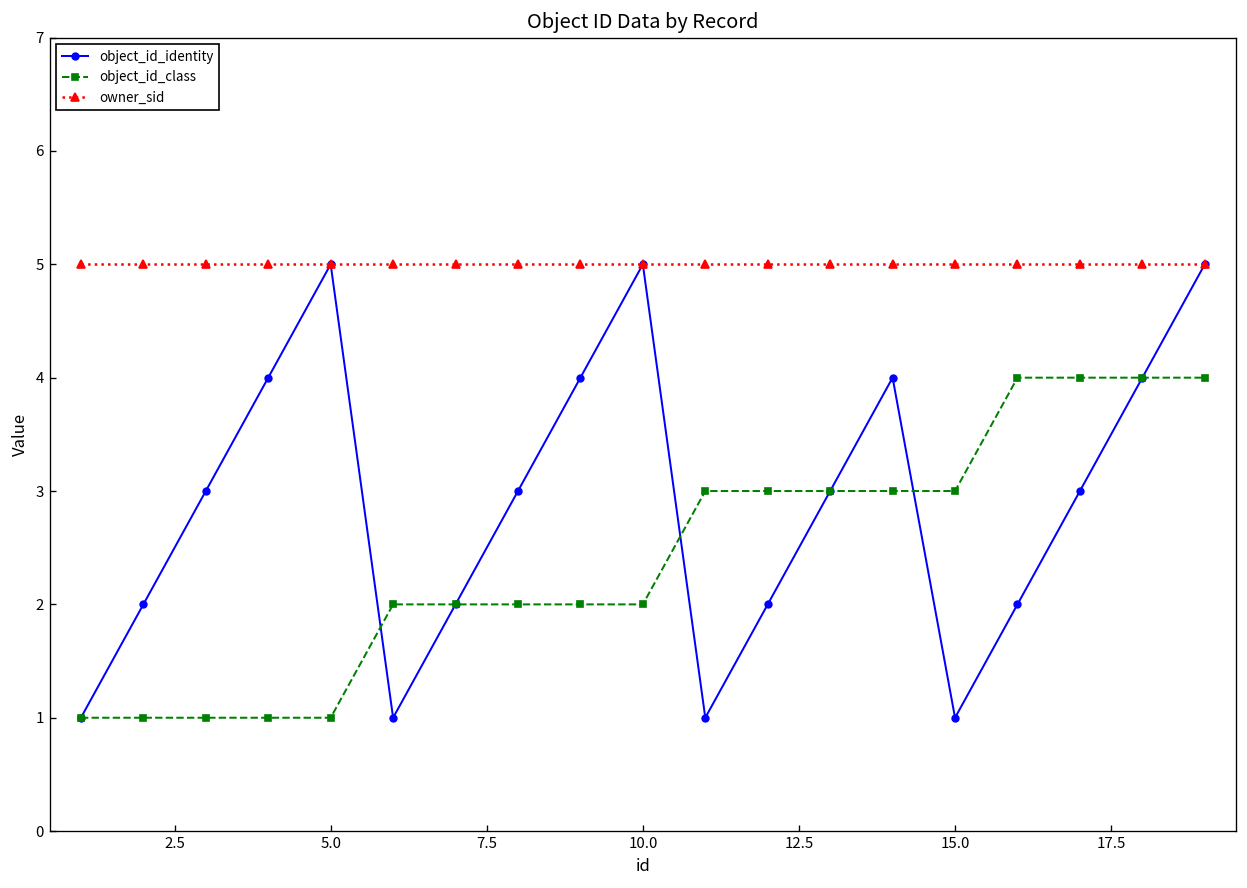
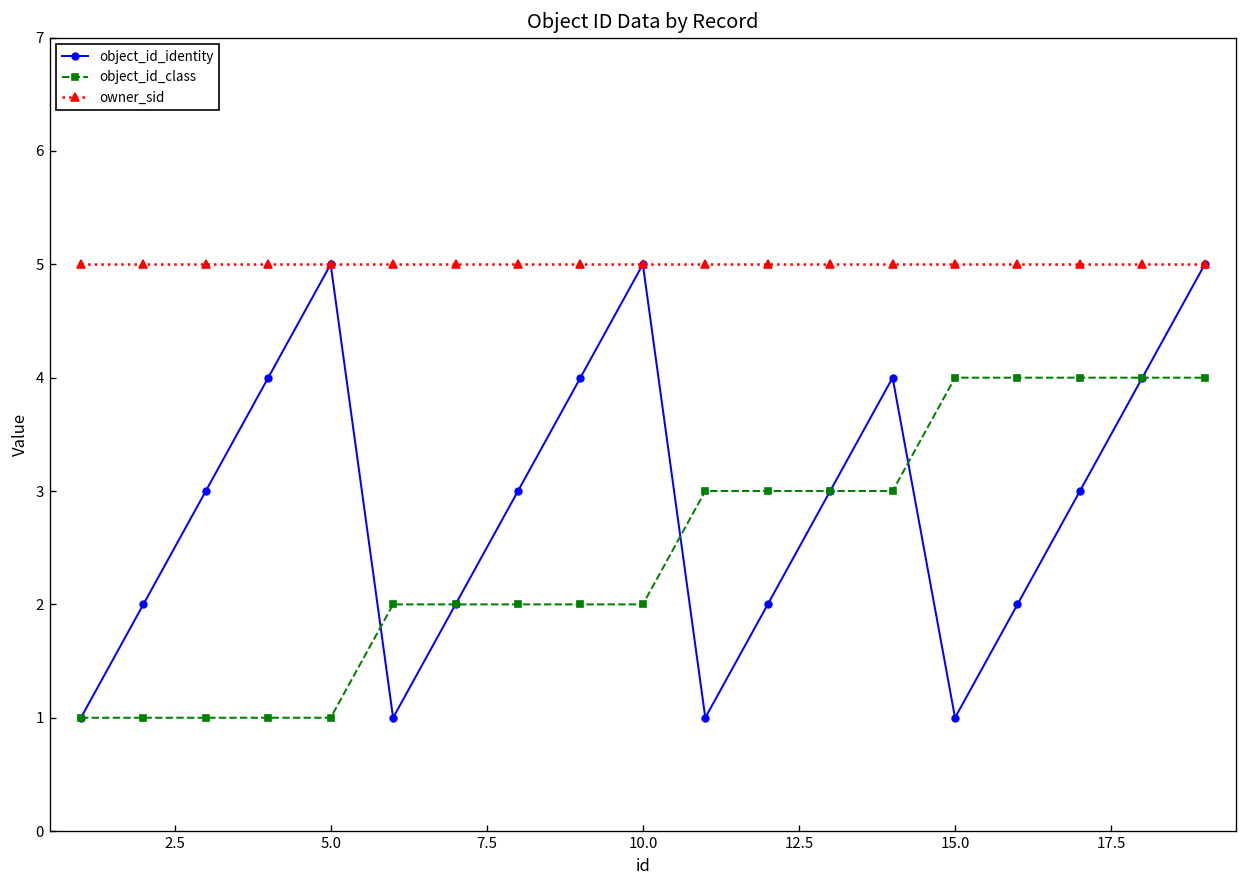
object_id_class, 15.0: 3 -> 4
